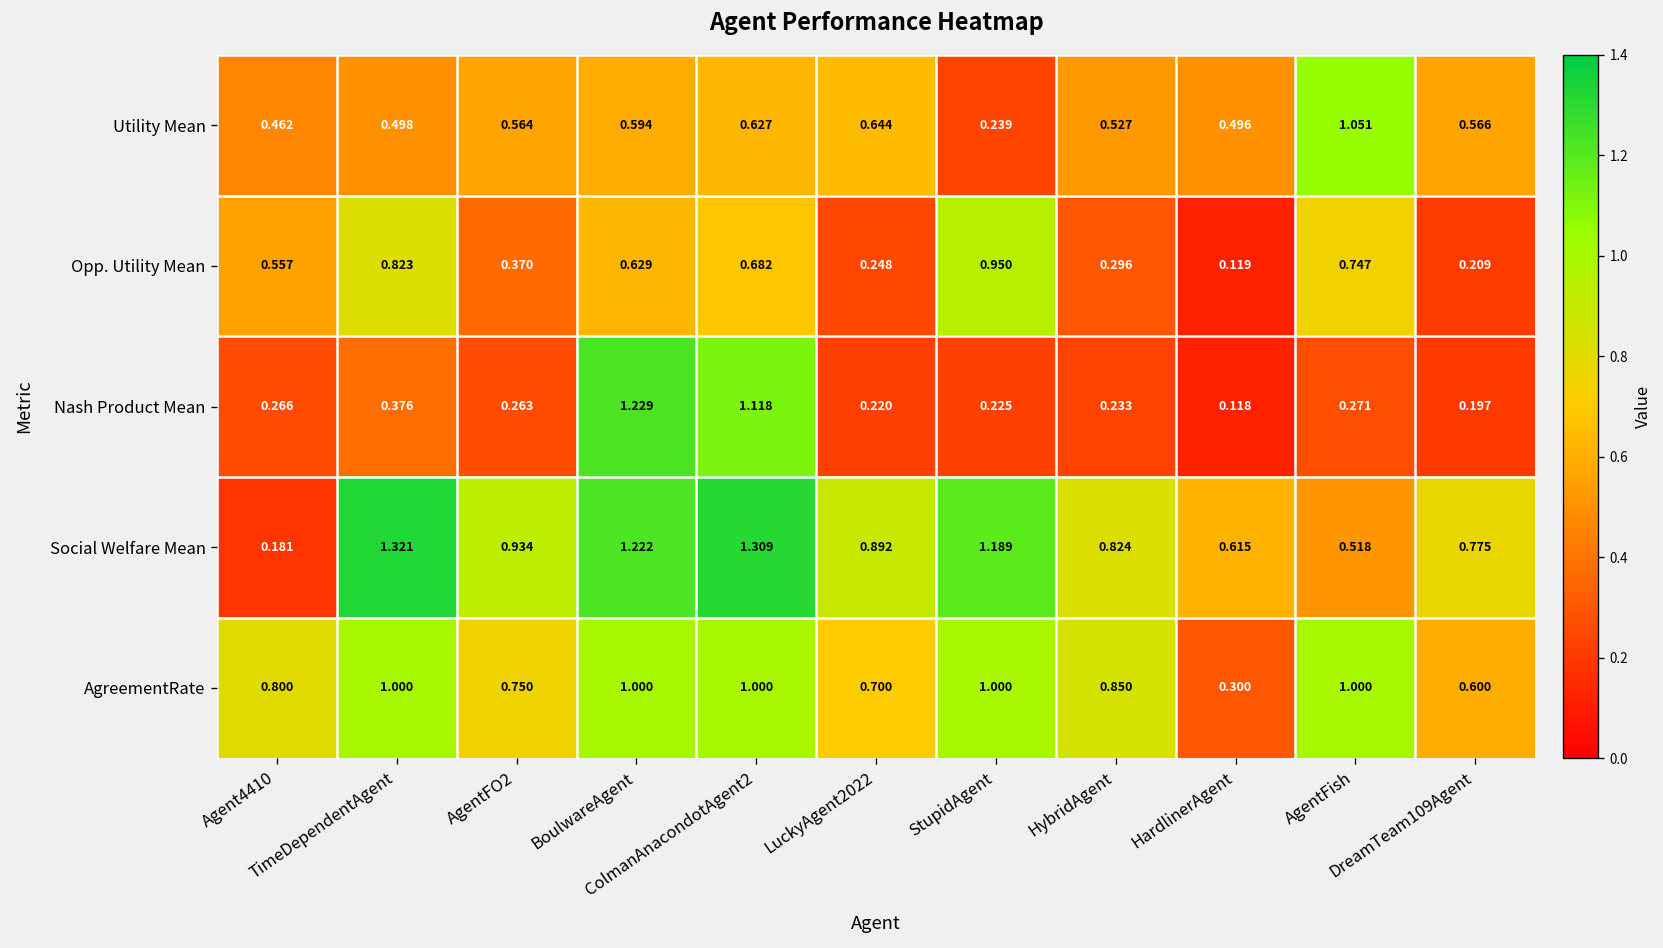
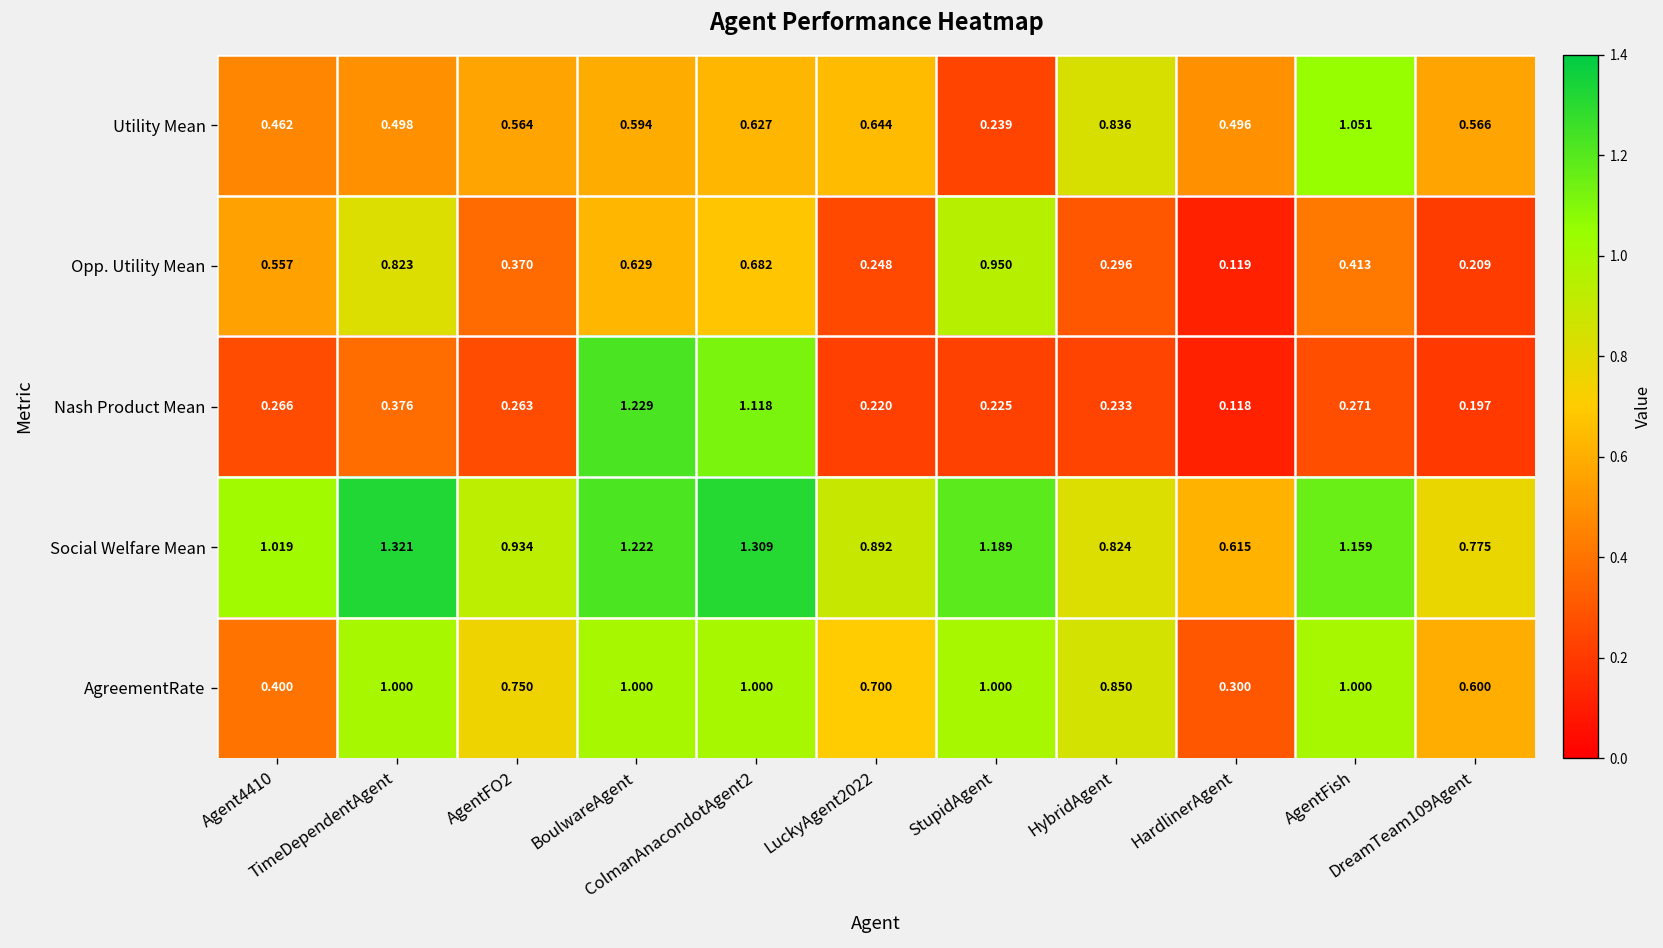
Utility Mean, HybridAgent: 0.527 -> 0.836
Opp. Utility Mean, AgentFish: 0.747 -> 0.413
Social Welfare Mean, Agent4410: 0.181 -> 1.019
Social Welfare Mean, AgentFish: 0.518 -> 1.159
AgreementRate, Agent4410: 0.800 -> 0.400
